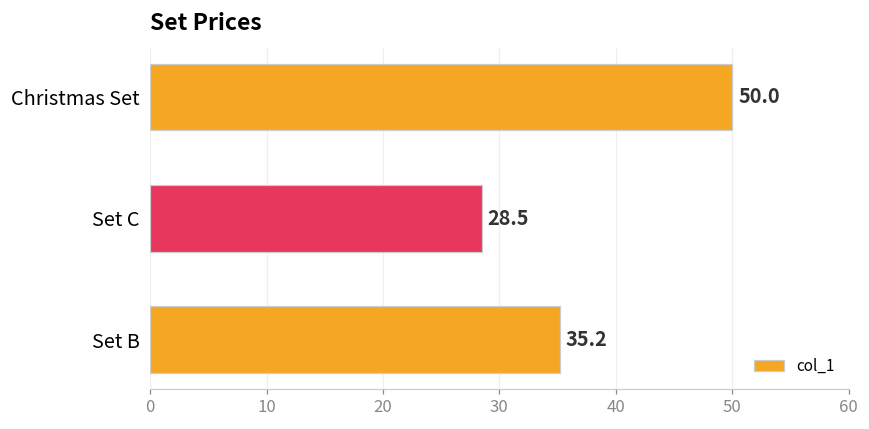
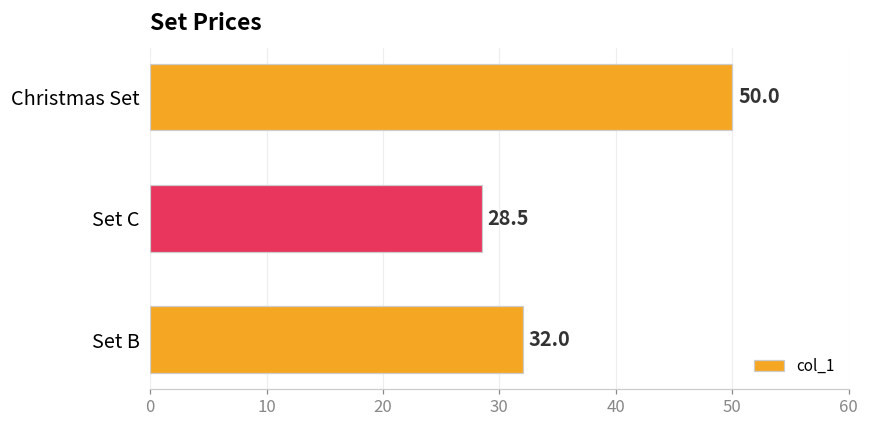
Set B: 35.2 -> 32.0
